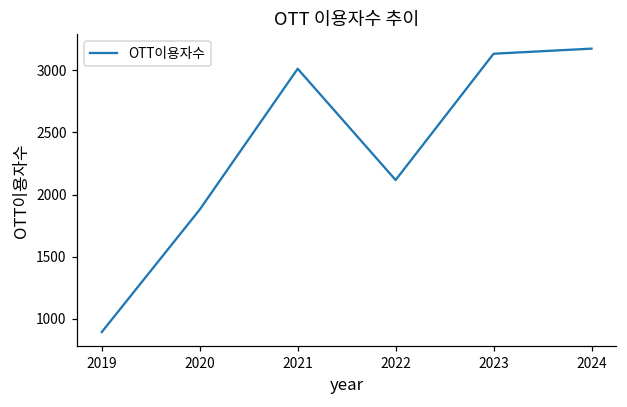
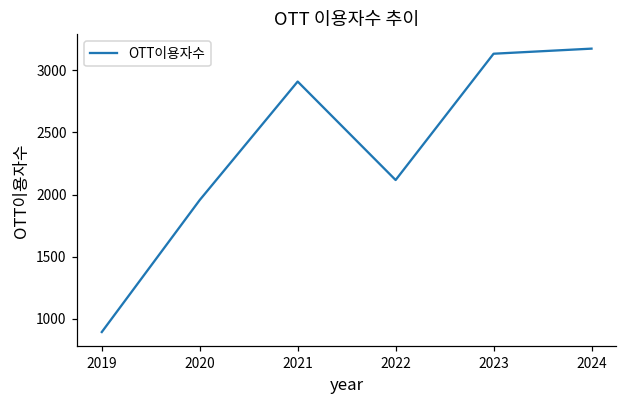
2020: 1880 -> 1960
2021: 3010 -> 2910
